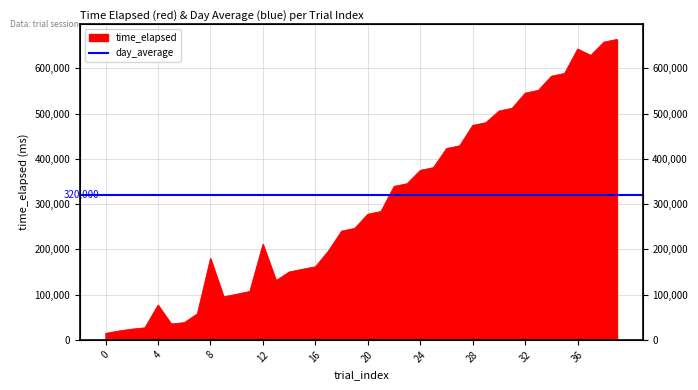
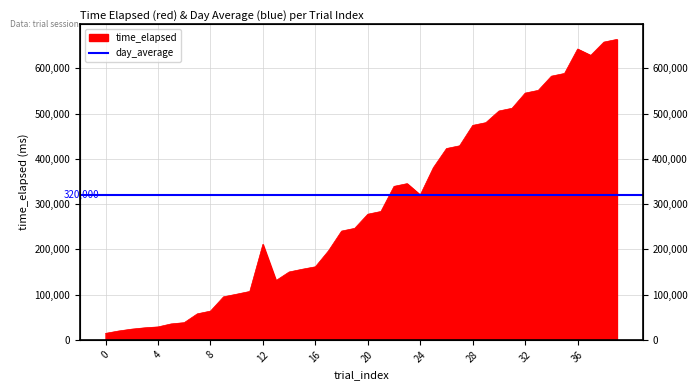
4: 80,000 -> 30,000
8: 180,000 -> 60,000
24: 370,000 -> 320,000
